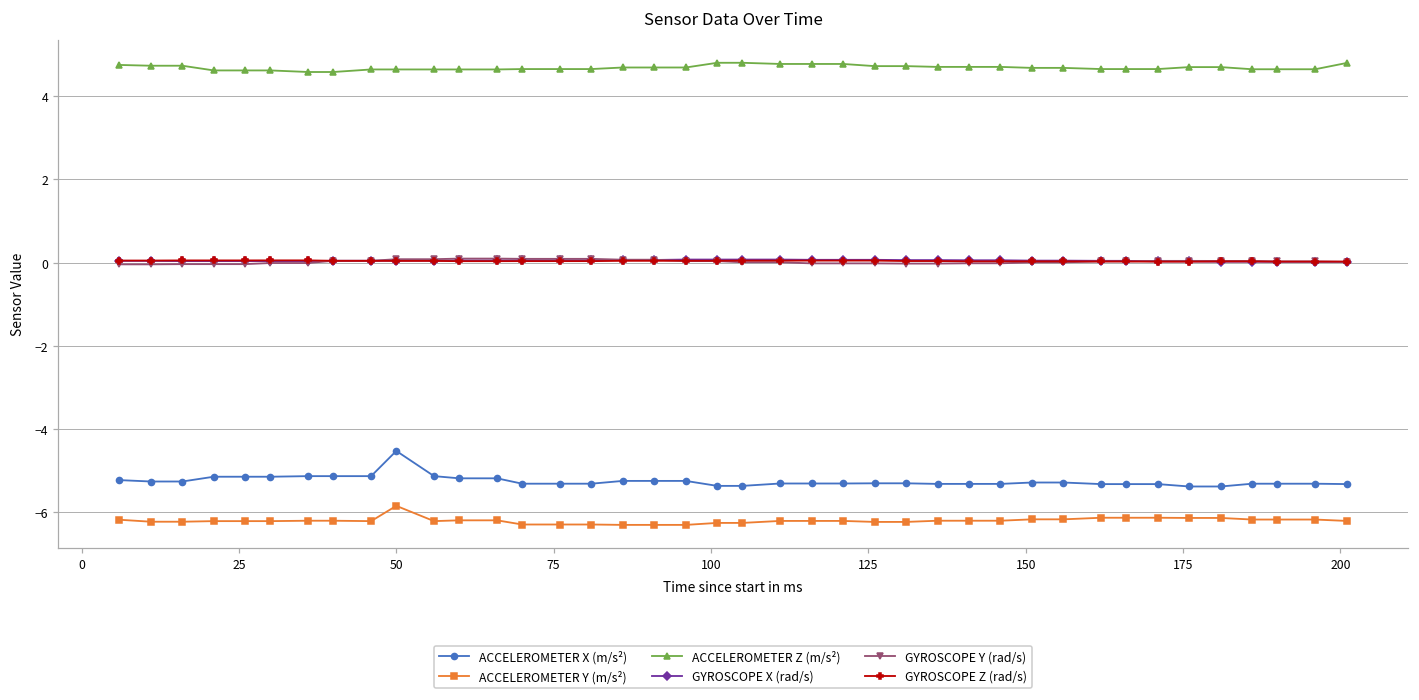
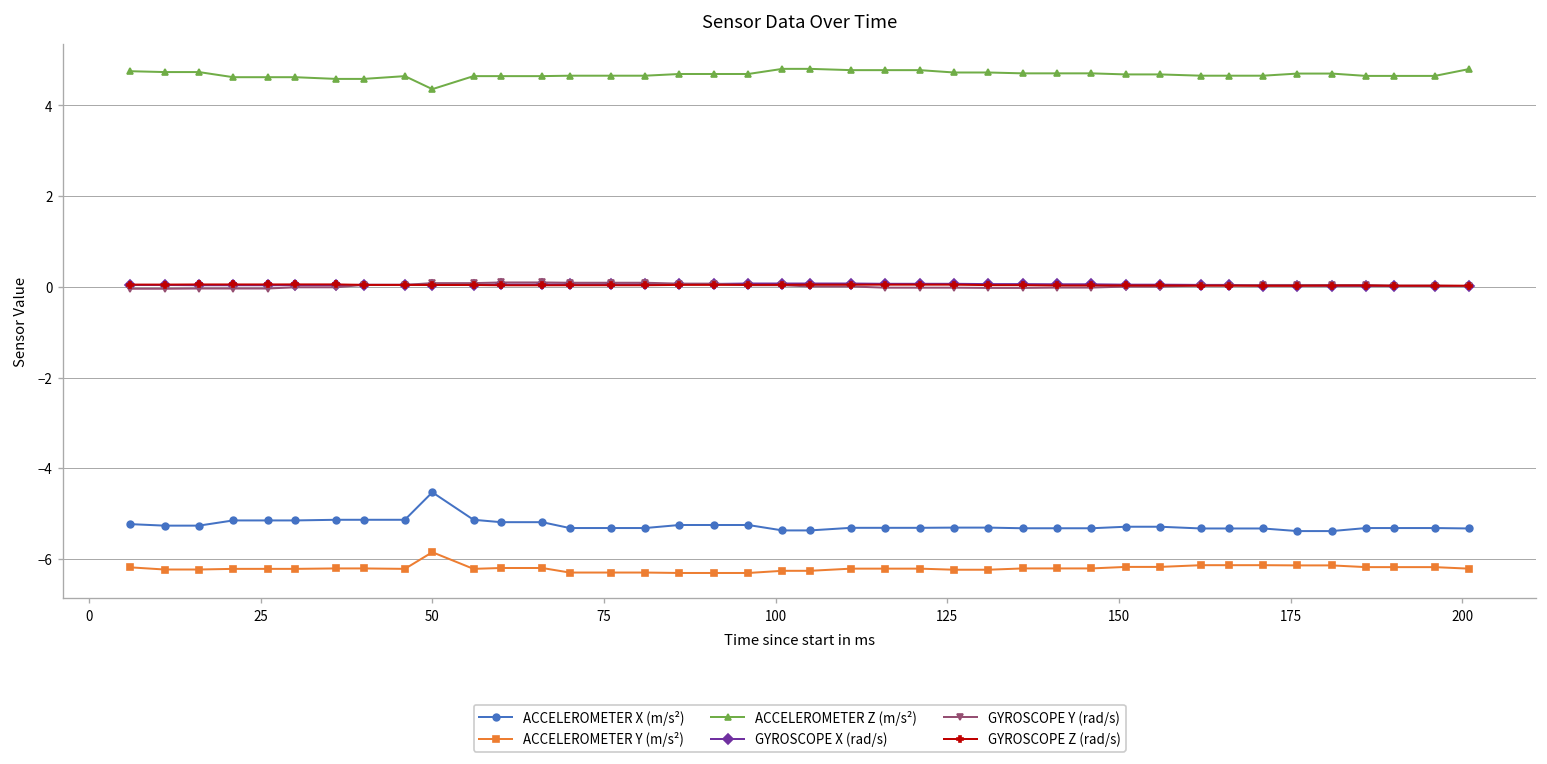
ACCELEROMETER Z (m/s²), 50: 4.6 -> 4.4
